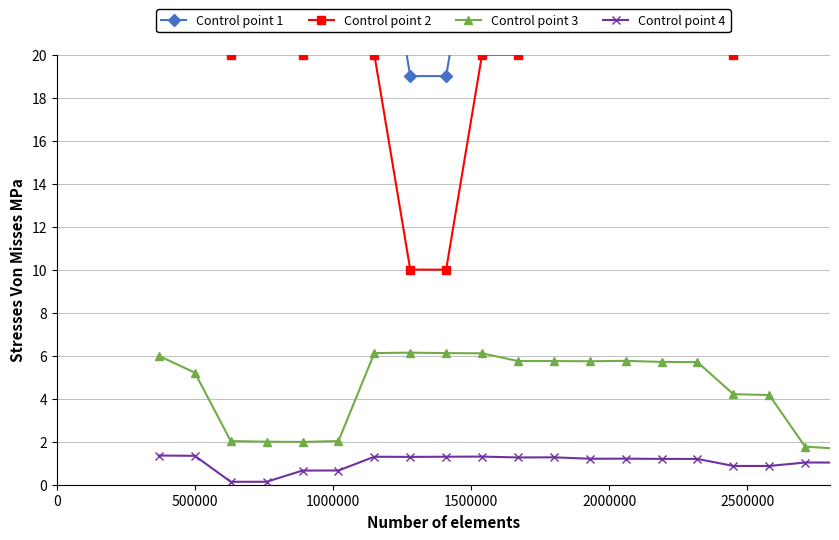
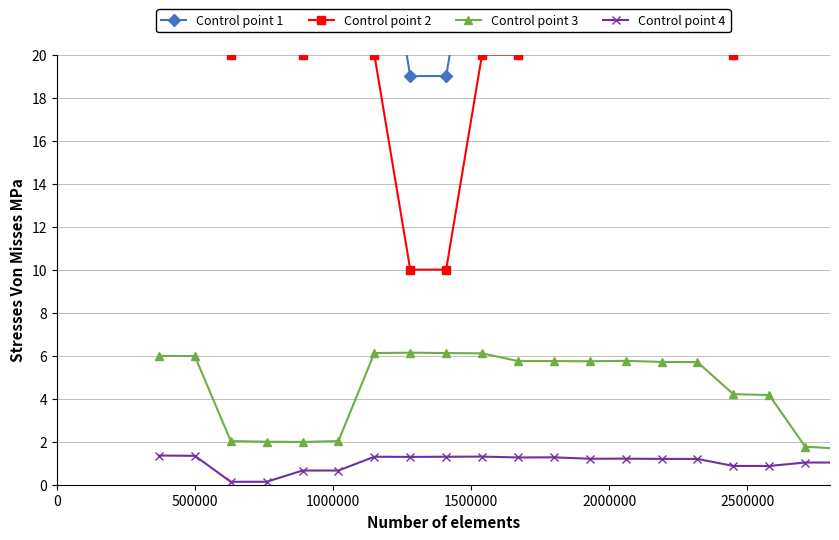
Control point 3, 500000: 5.2 -> 6.0
